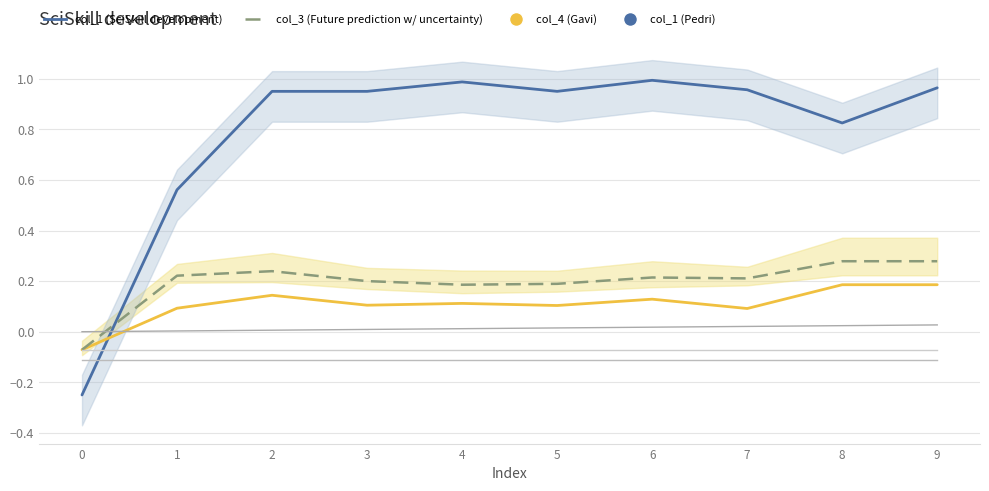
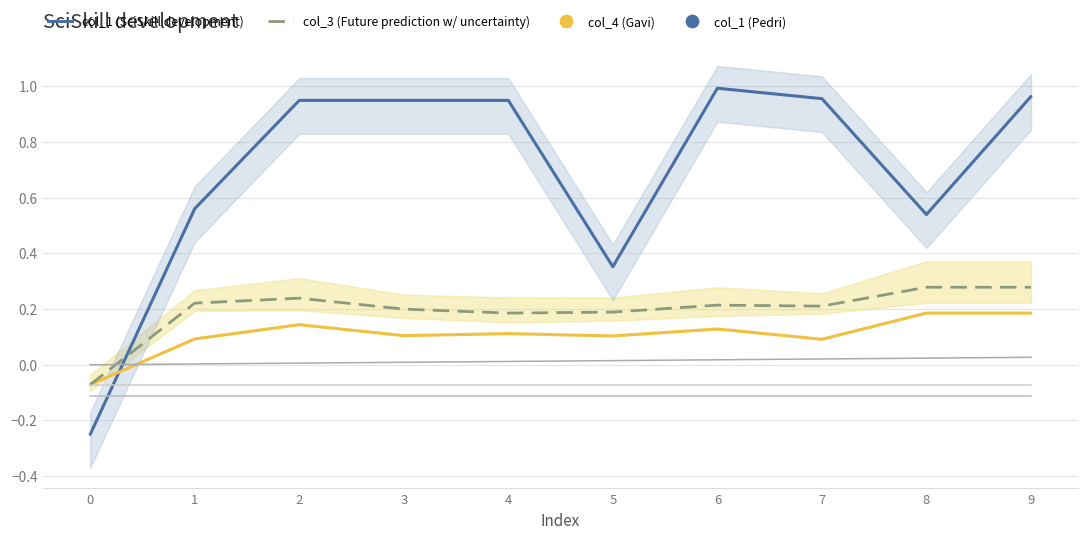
col_1 (SciSkill development), 4: 0.99 -> 0.95
col_1 (SciSkill development), 5: 0.95 -> 0.35
col_1 (SciSkill development), 8: 0.83 -> 0.54
